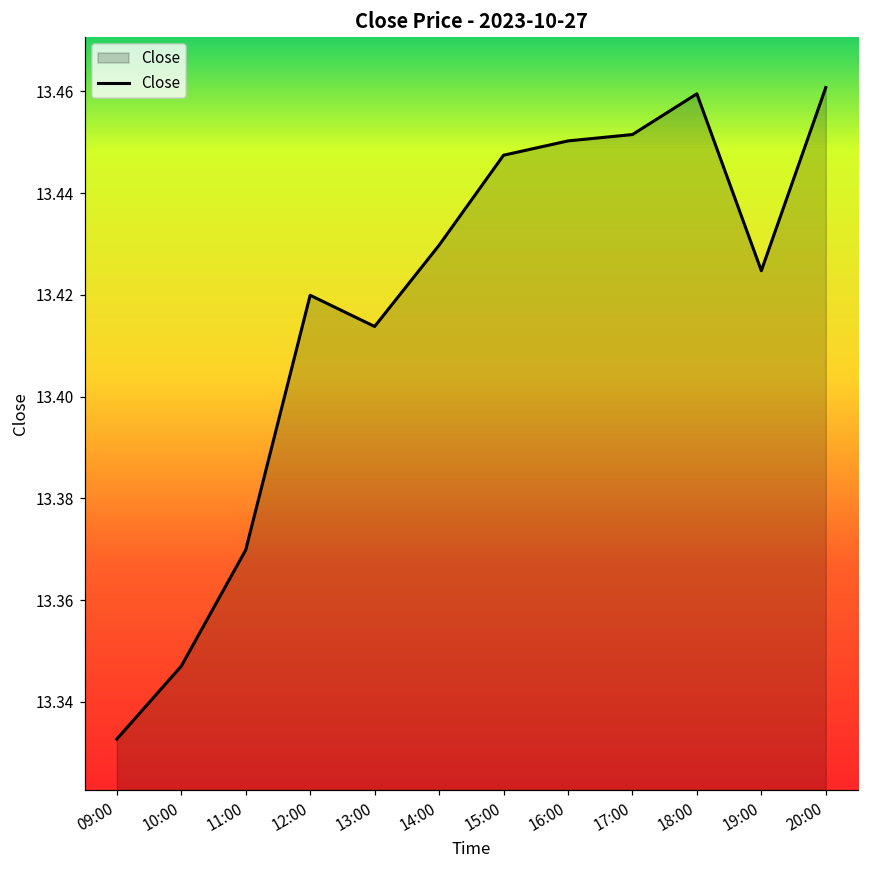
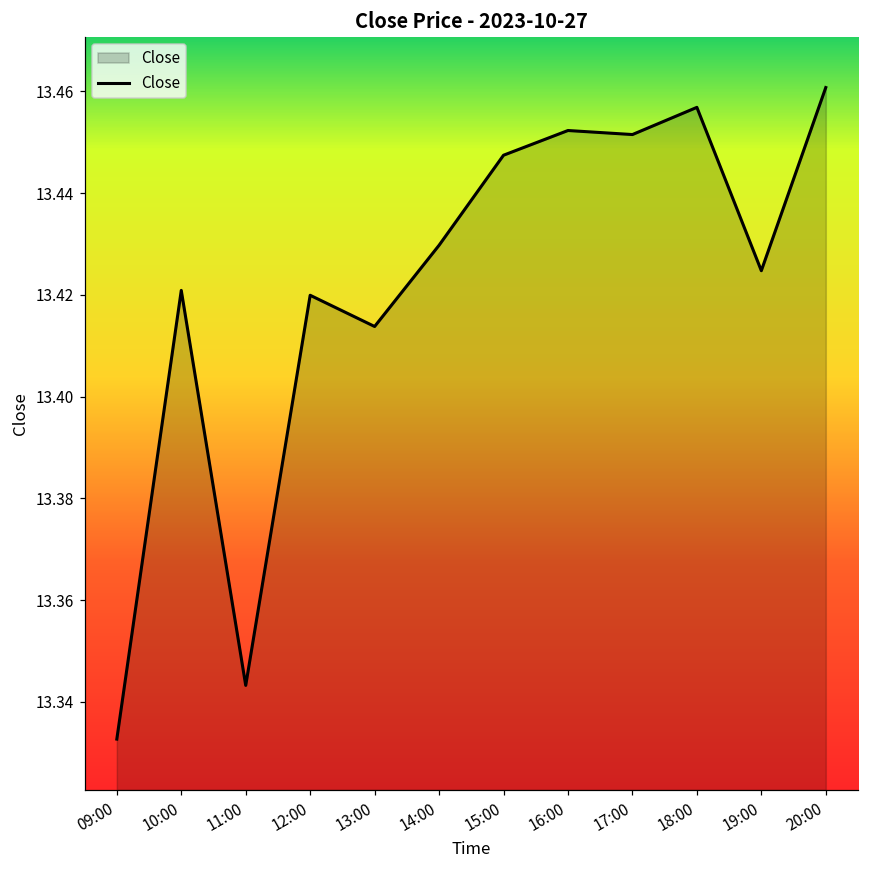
10:00: 13.347 -> 13.421
11:00: 13.370 -> 13.343
16:00: 13.450 -> 13.452
18:00: 13.460 -> 13.457
